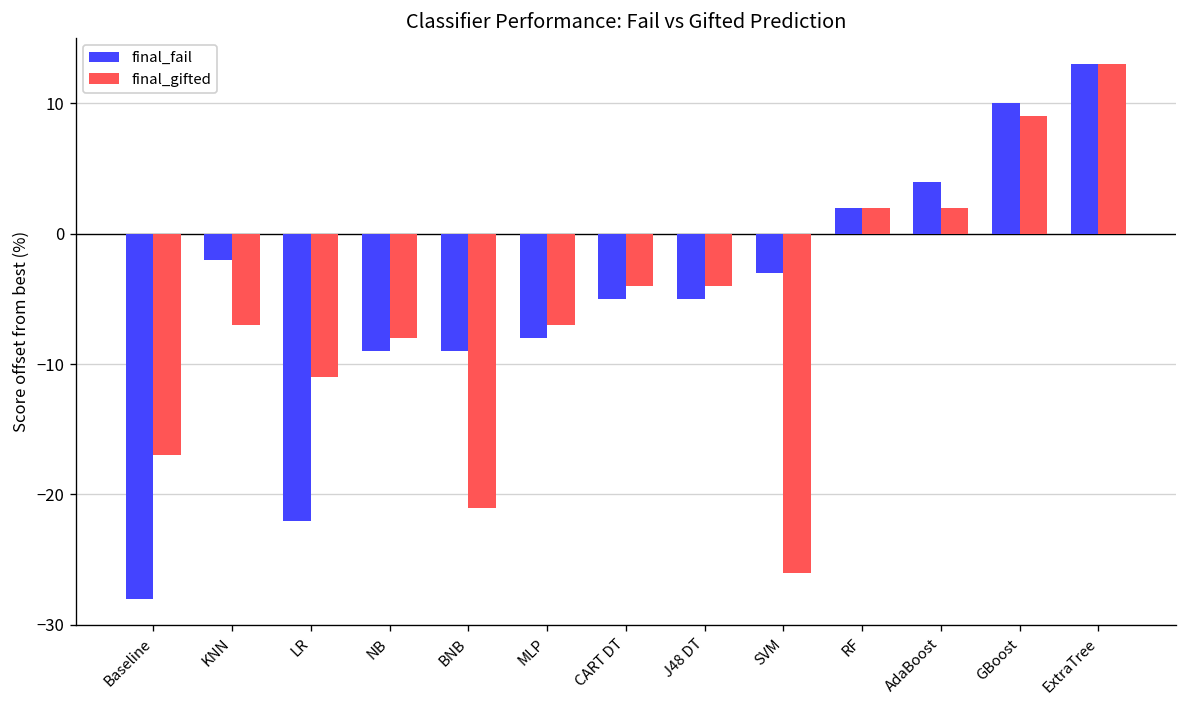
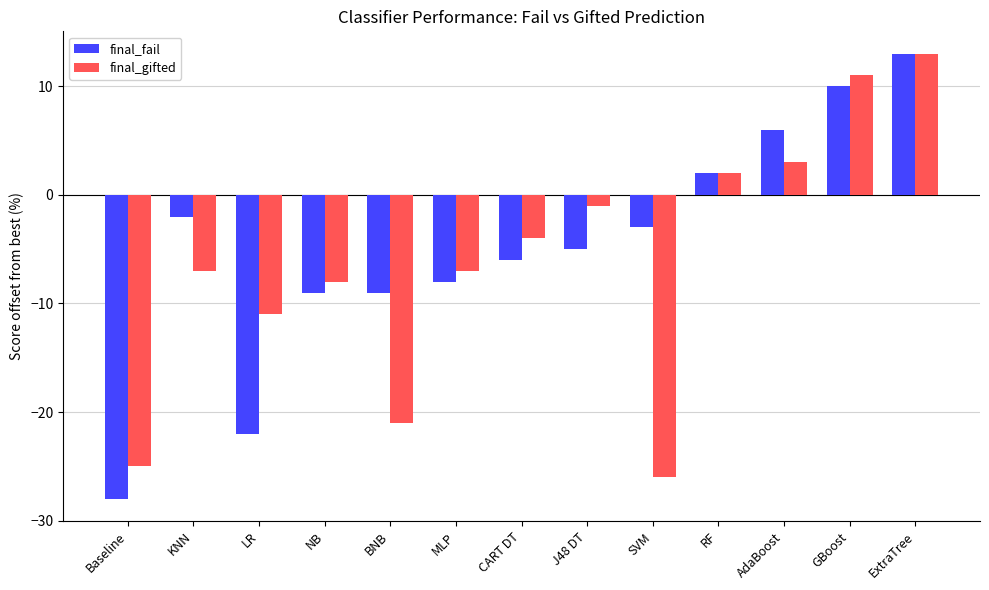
final_gifted, Baseline: -17 -> -25
final_fail, CART DT: -5 -> -6
final_gifted, J48 DT: -4 -> -1
final_fail, AdaBoost: 4 -> 6
final_gifted, AdaBoost: 2 -> 3
final_gifted, GBoost: 9 -> 11
